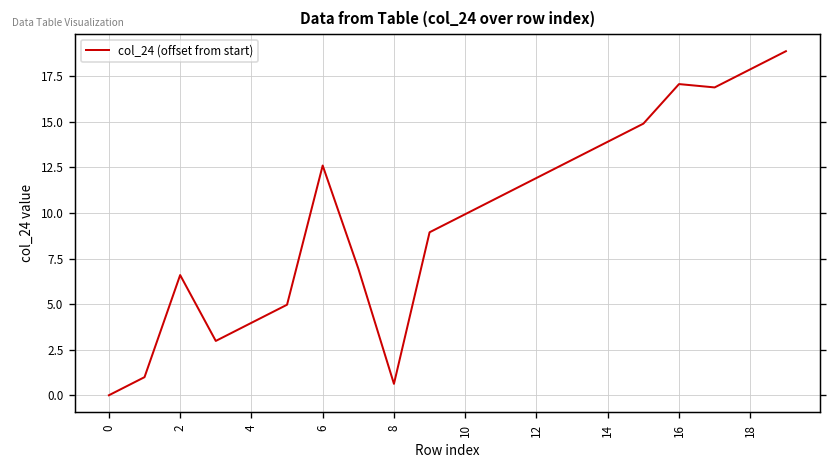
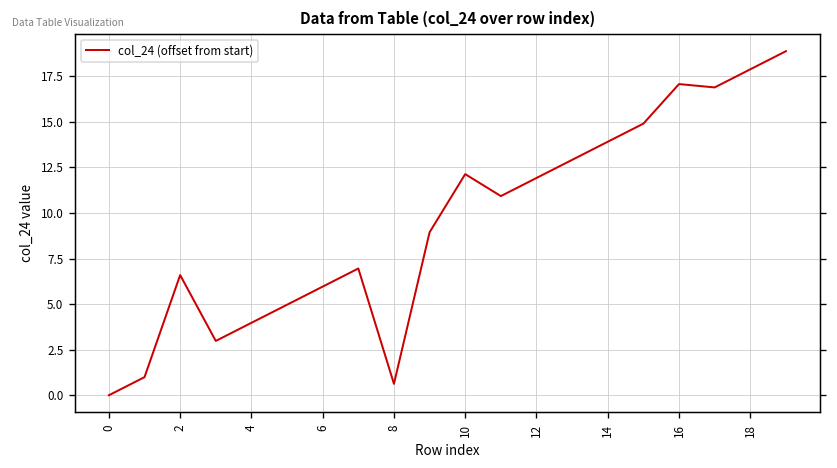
6: 12.6 -> 6.0
10: 9.9 -> 12.1
